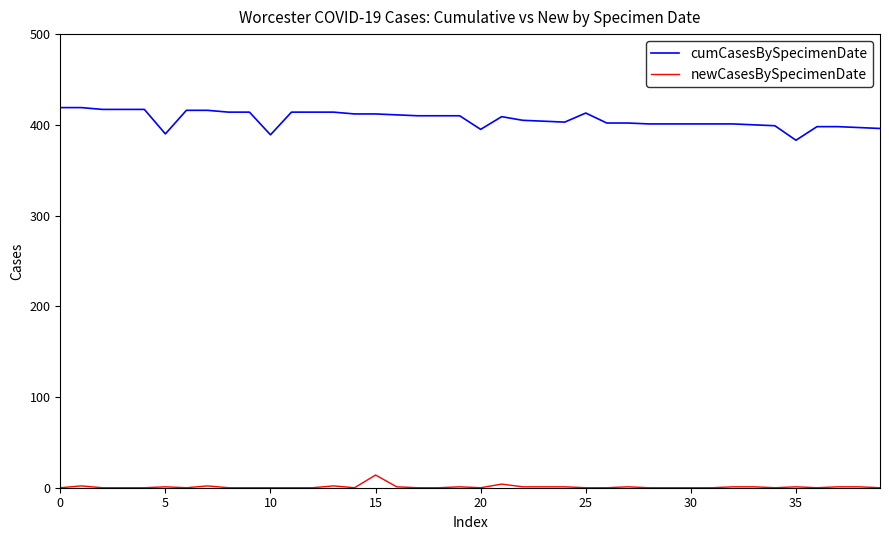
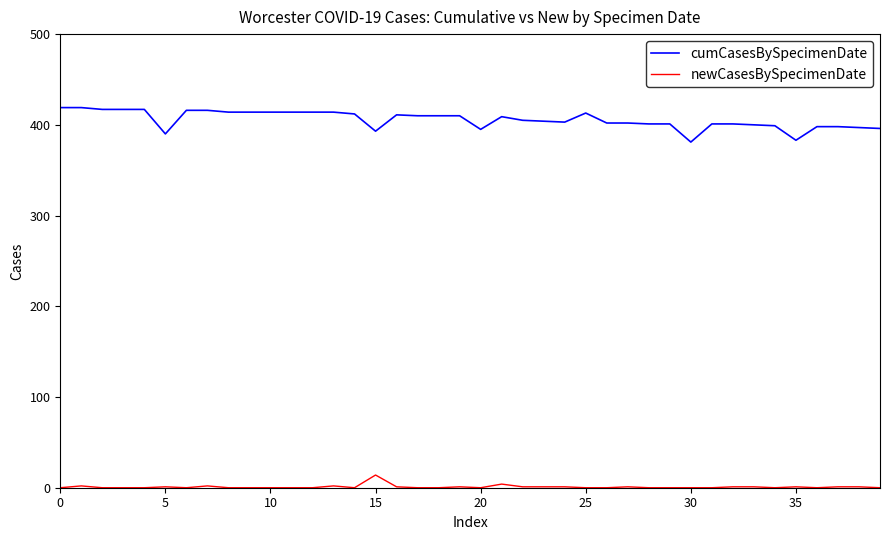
cumCasesBySpecimenDate, 10: 390 -> 410
cumCasesBySpecimenDate, 15: 410 -> 390
cumCasesBySpecimenDate, 30: 400 -> 380
